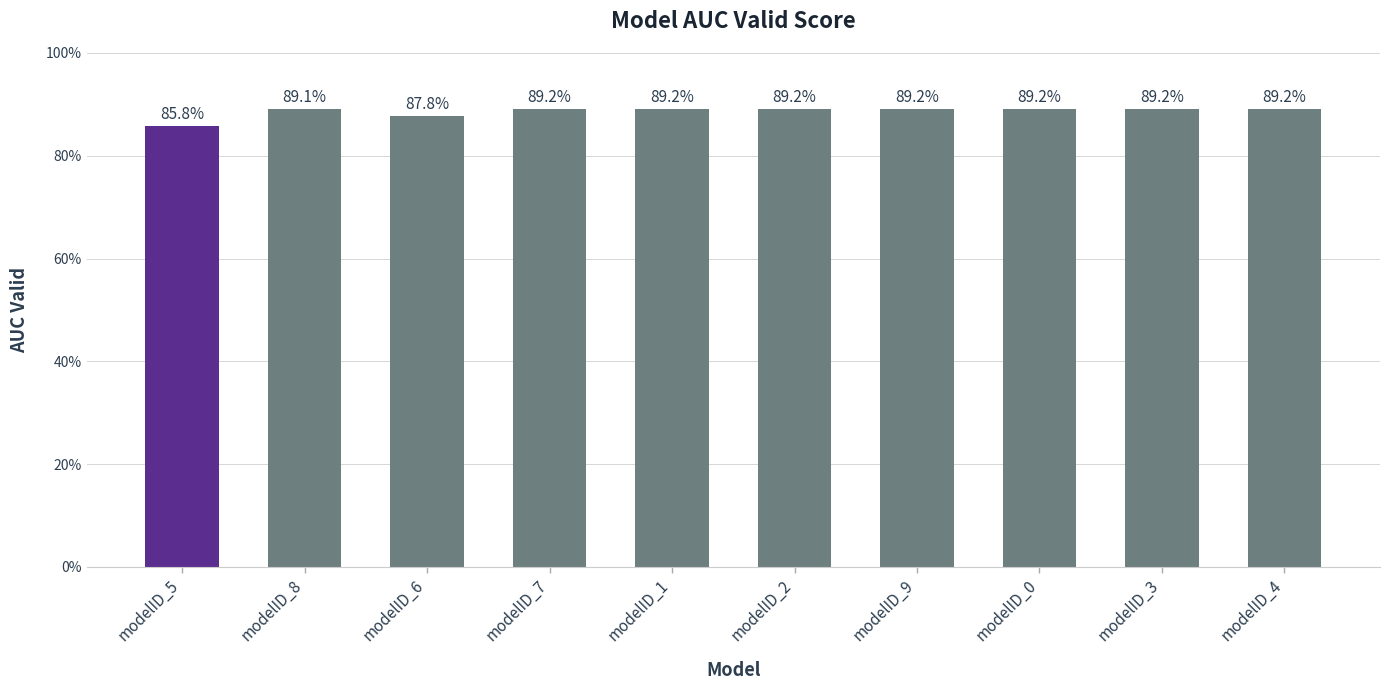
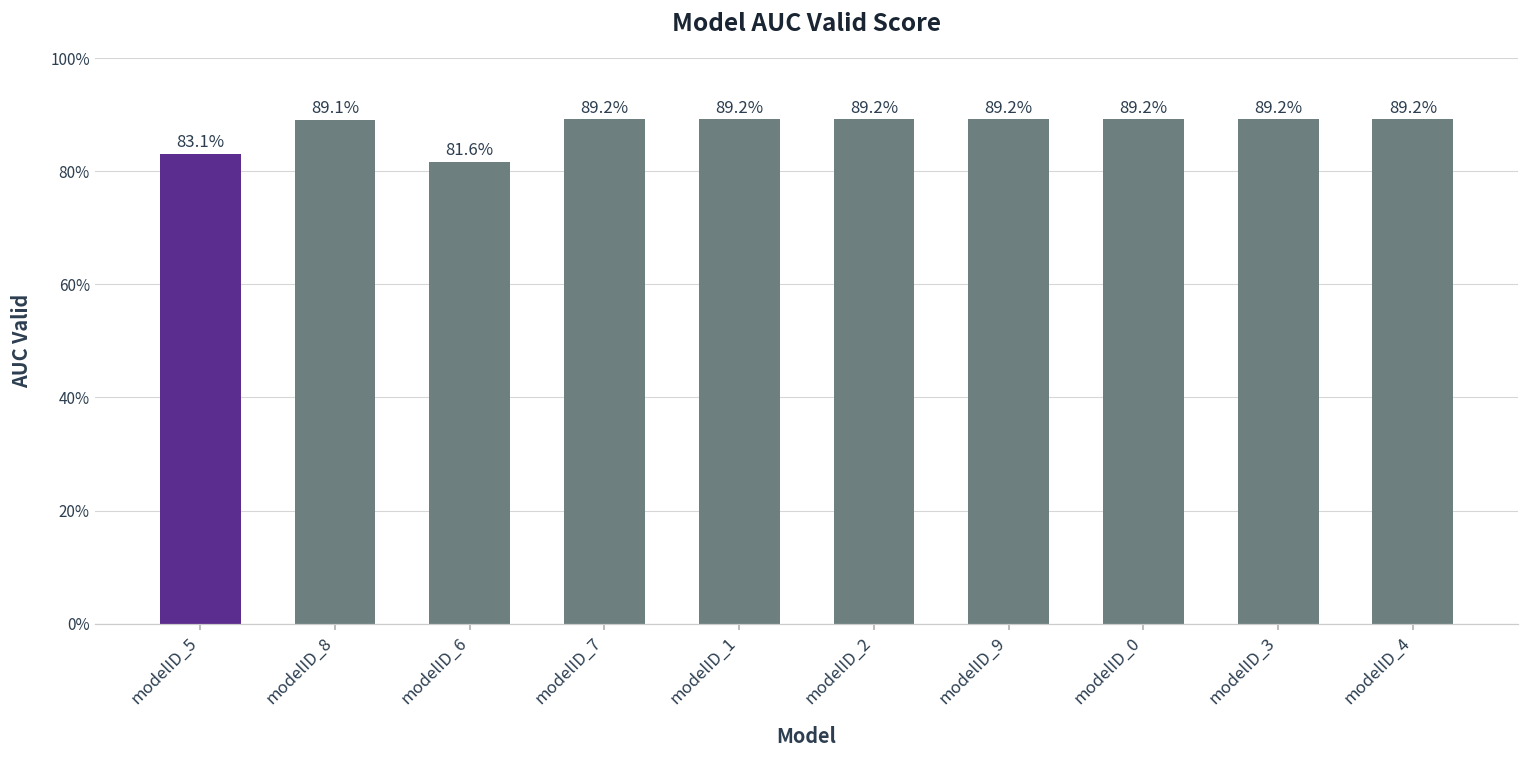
modelID_5: 85.8% -> 83.1%
modelID_6: 87.8% -> 81.6%
